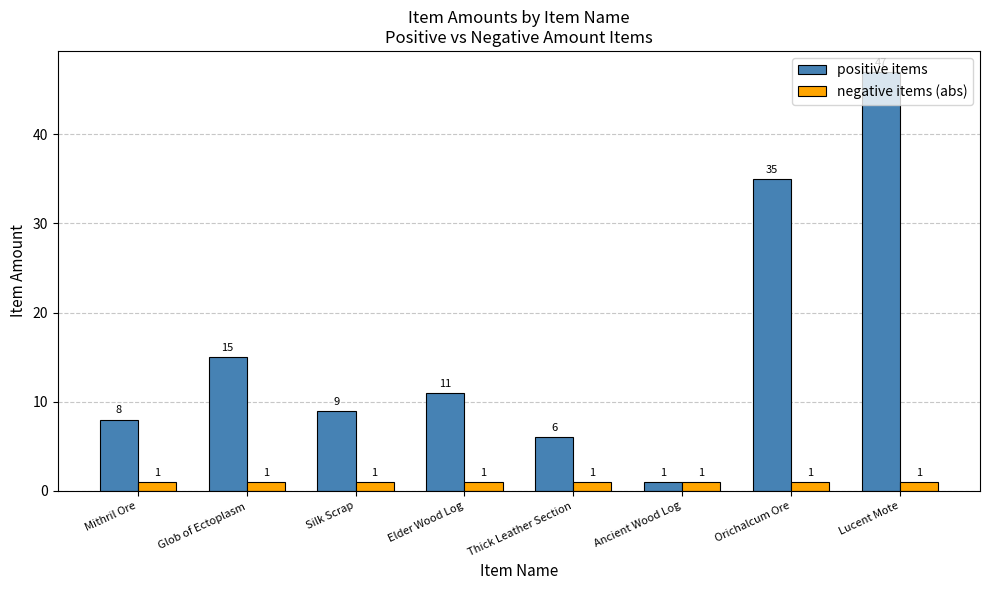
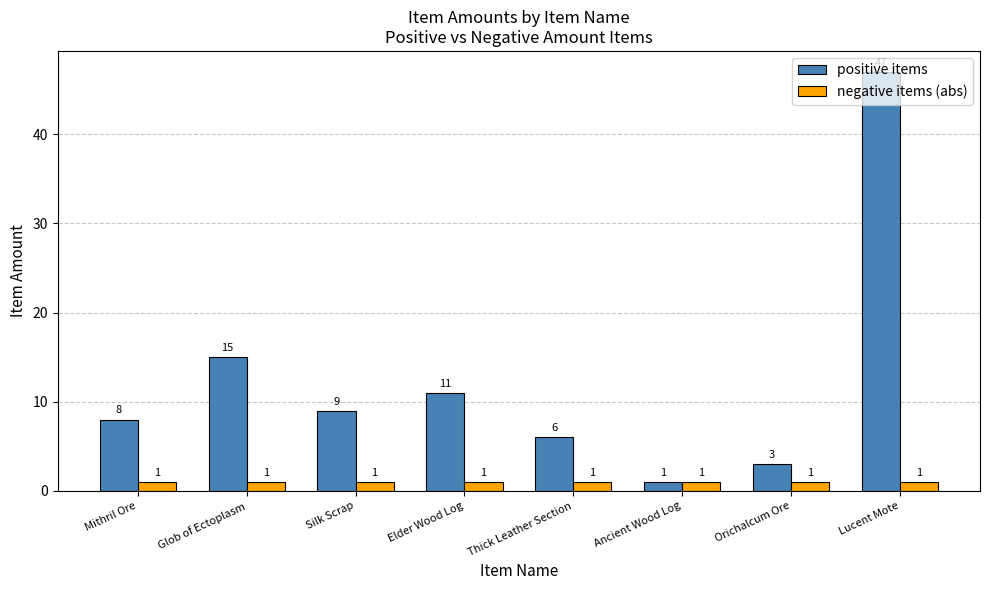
positive items, Orichalcum Ore: 35 -> 3
